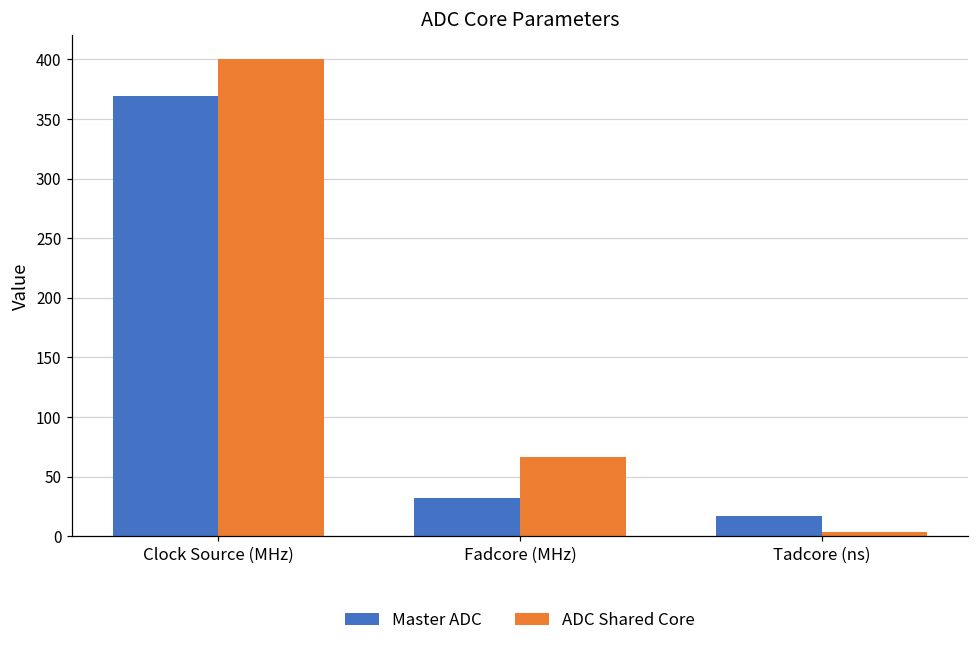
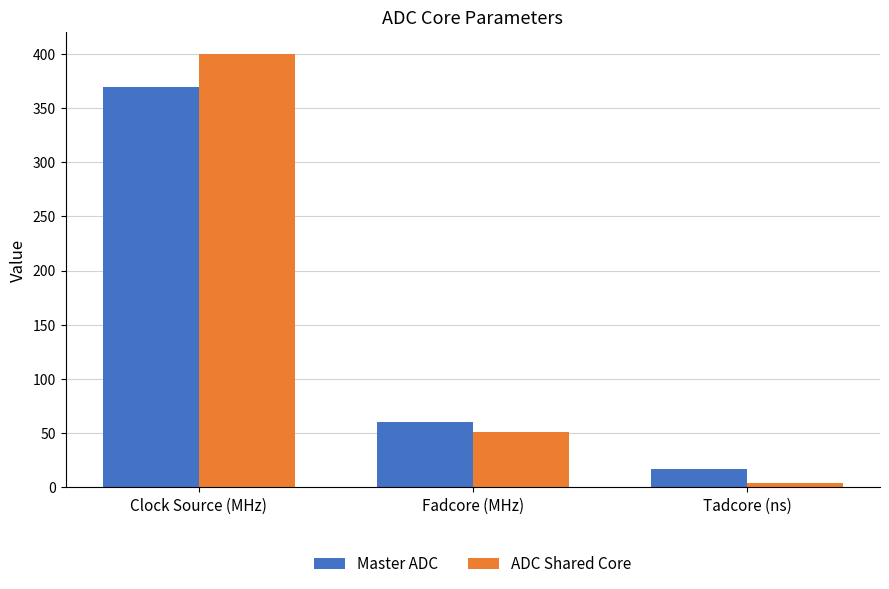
Master ADC, Fadcore (MHz): 32 -> 60
ADC Shared Core, Fadcore (MHz): 67 -> 51
